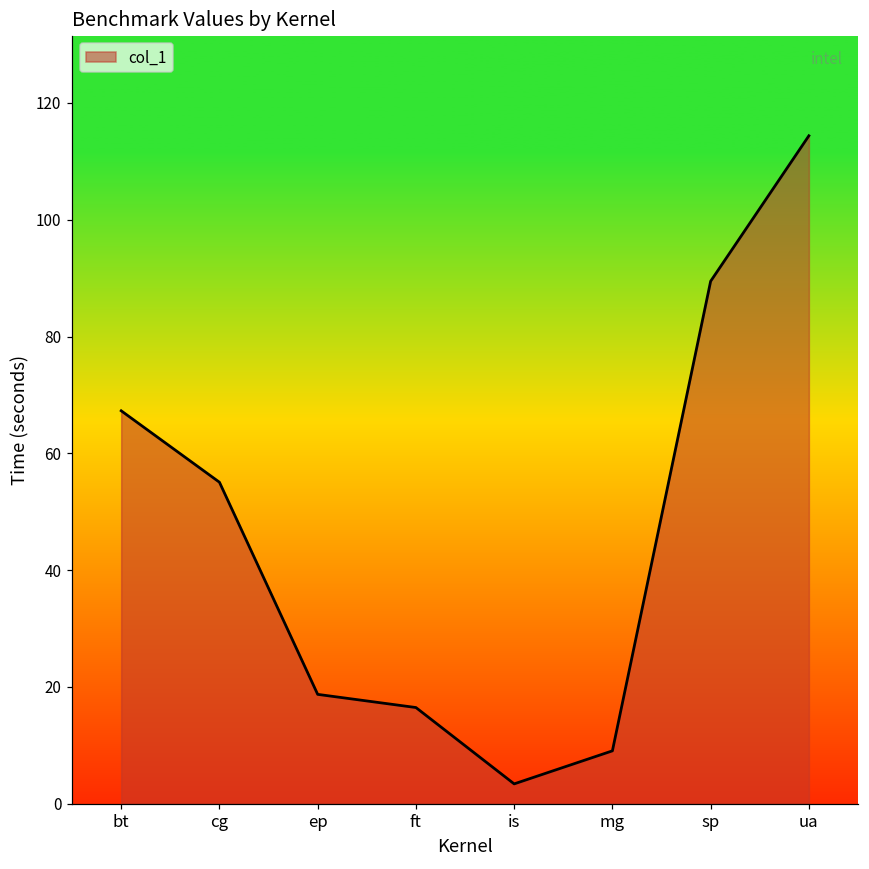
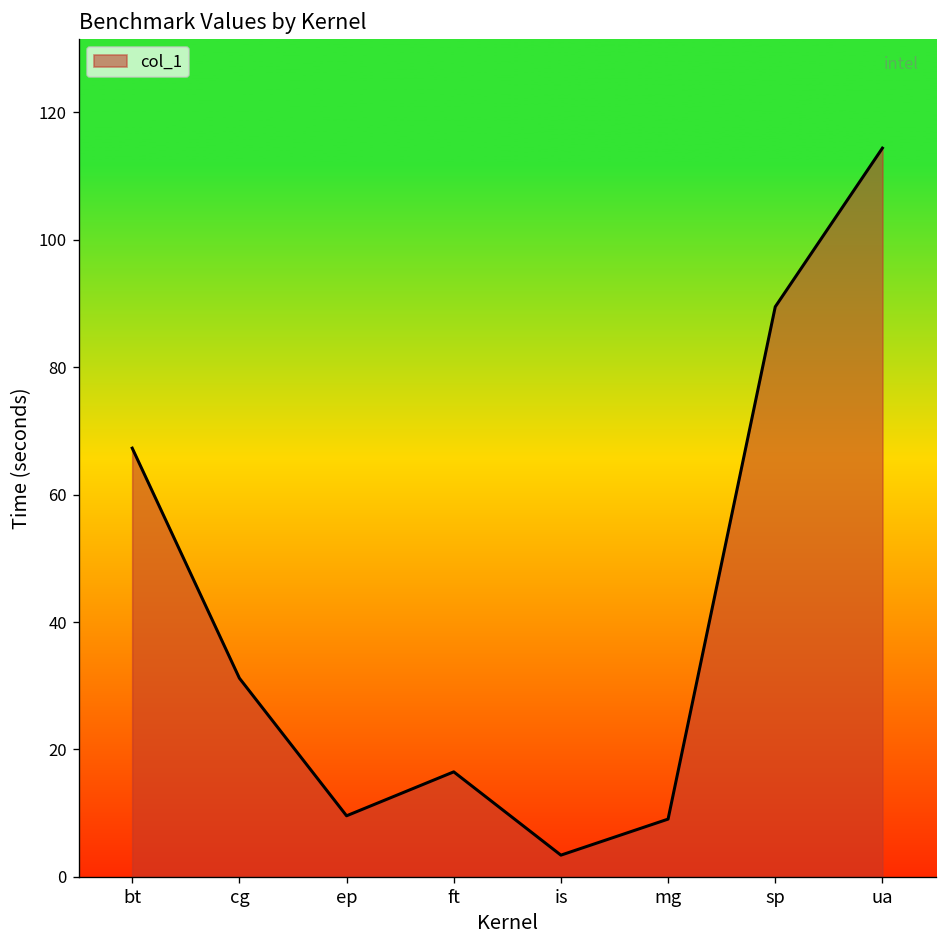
cg: 55 -> 31
ep: 19 -> 10
